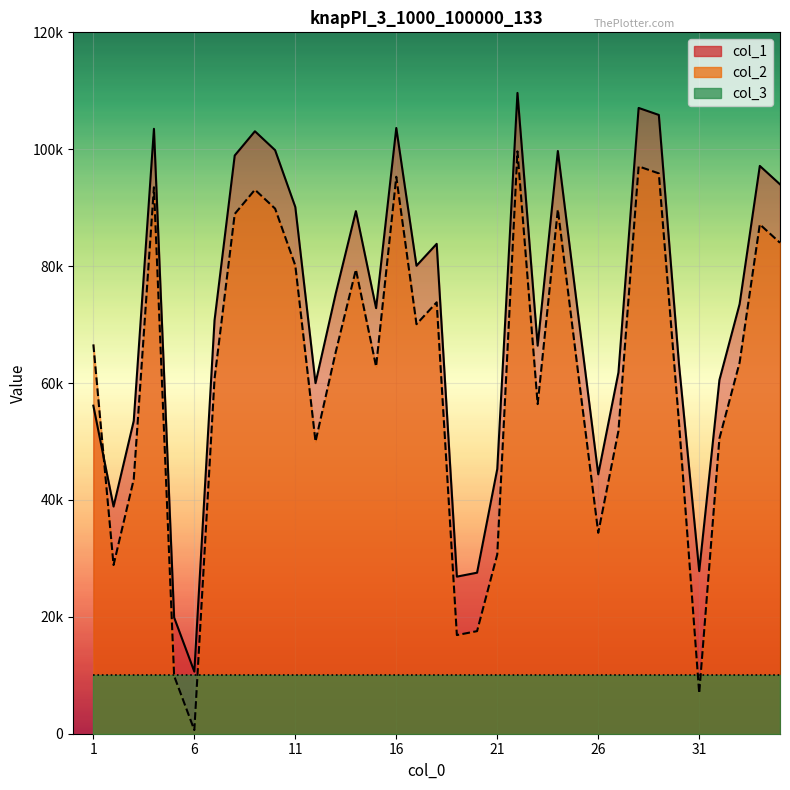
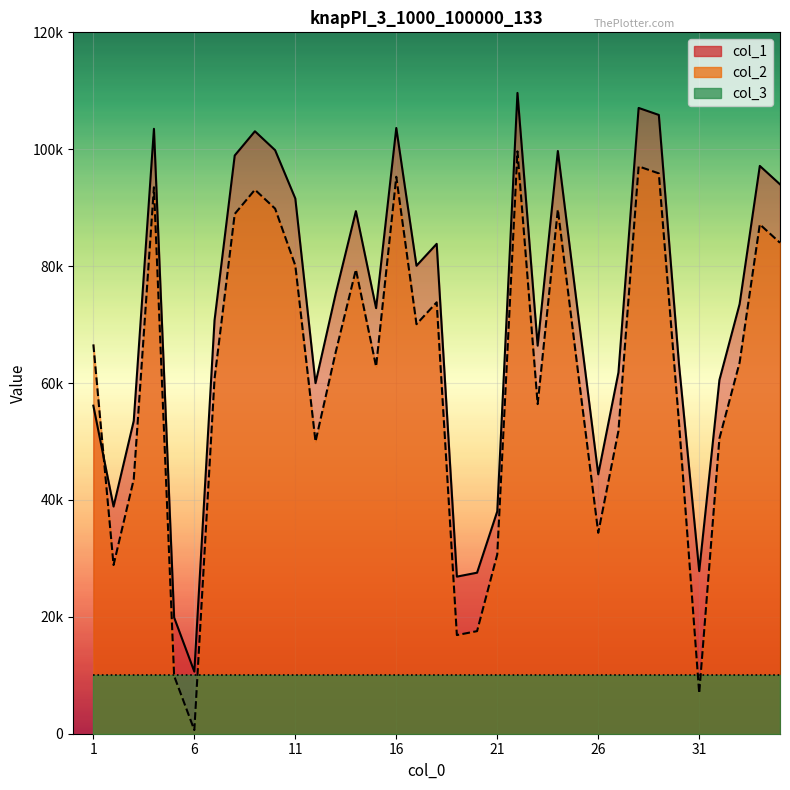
col_1, 11: 90000 -> 92000
col_1, 21: 45000 -> 38000
